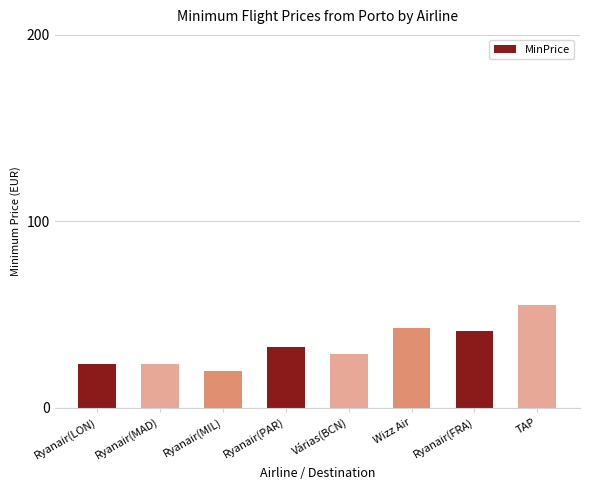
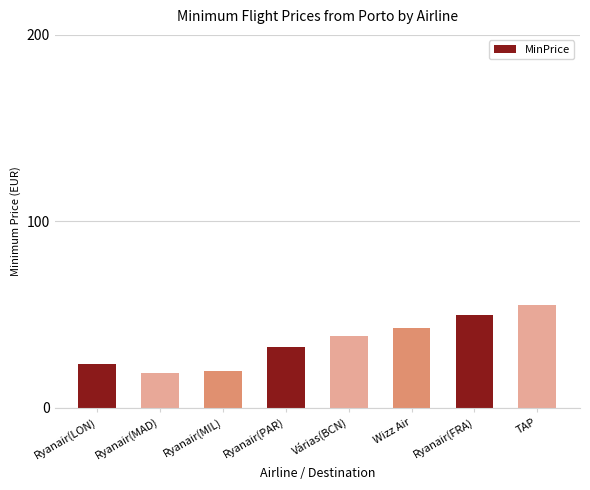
Ryanair(MAD): 24 -> 19
Várias(BCN): 29 -> 38
Ryanair(FRA): 41 -> 50
